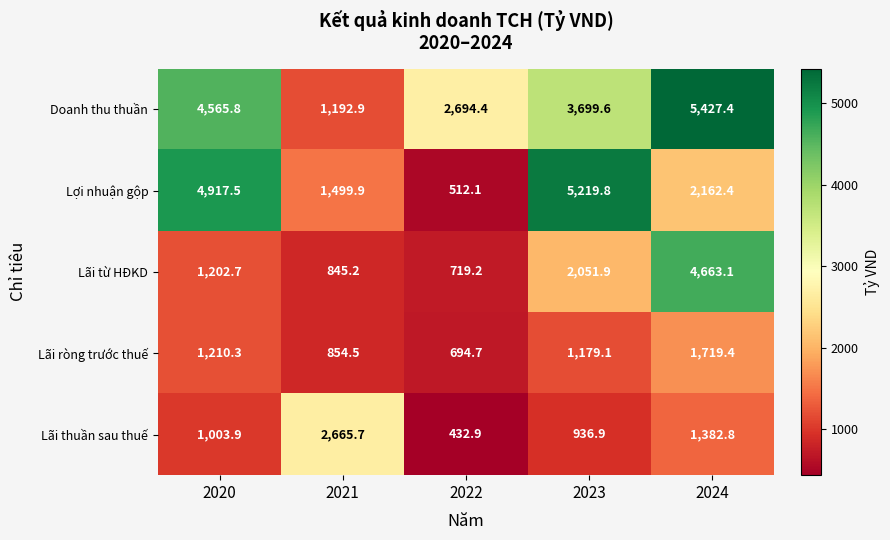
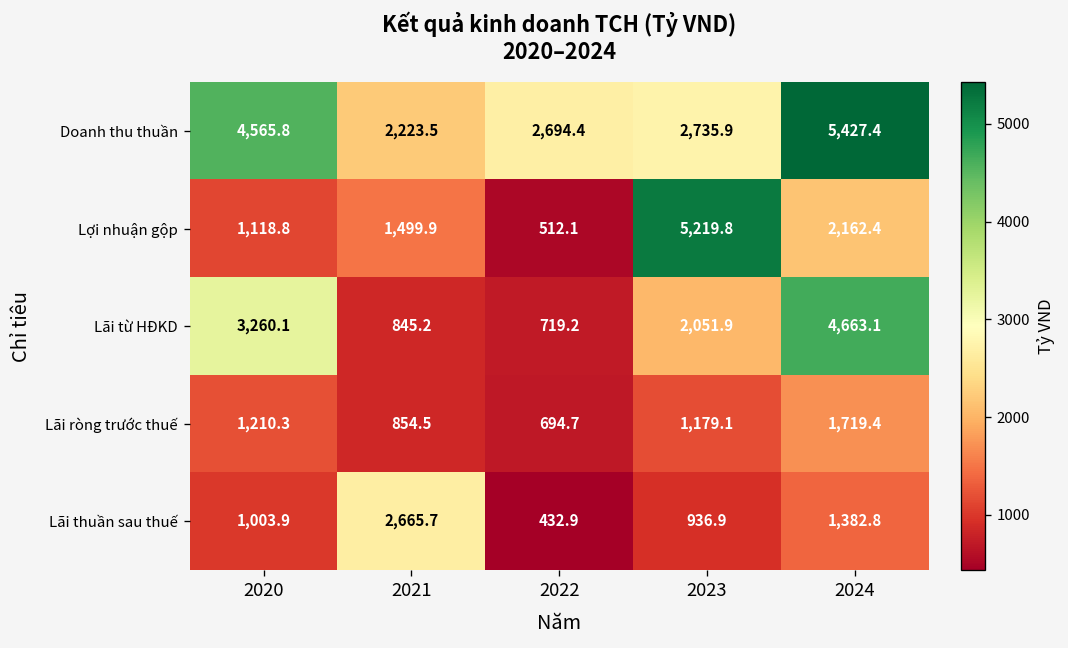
Doanh thu thuần, 2021: 1,192.9 -> 2,223.5
Doanh thu thuần, 2023: 3,699.6 -> 2,735.9
Lợi nhuận gộp, 2020: 4,917.5 -> 1,118.8
Lãi từ HĐKD, 2020: 1,202.7 -> 3,260.1
